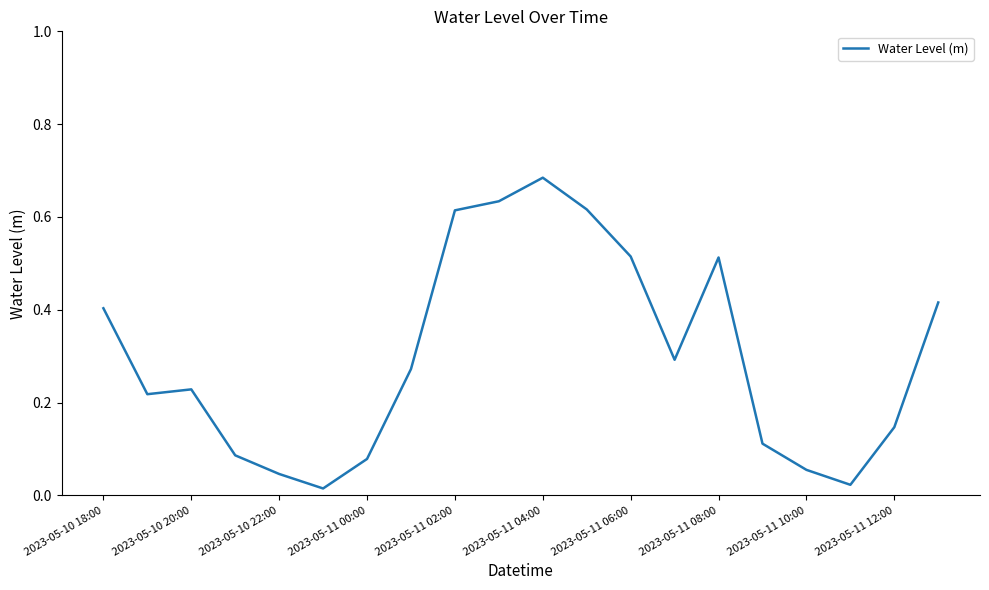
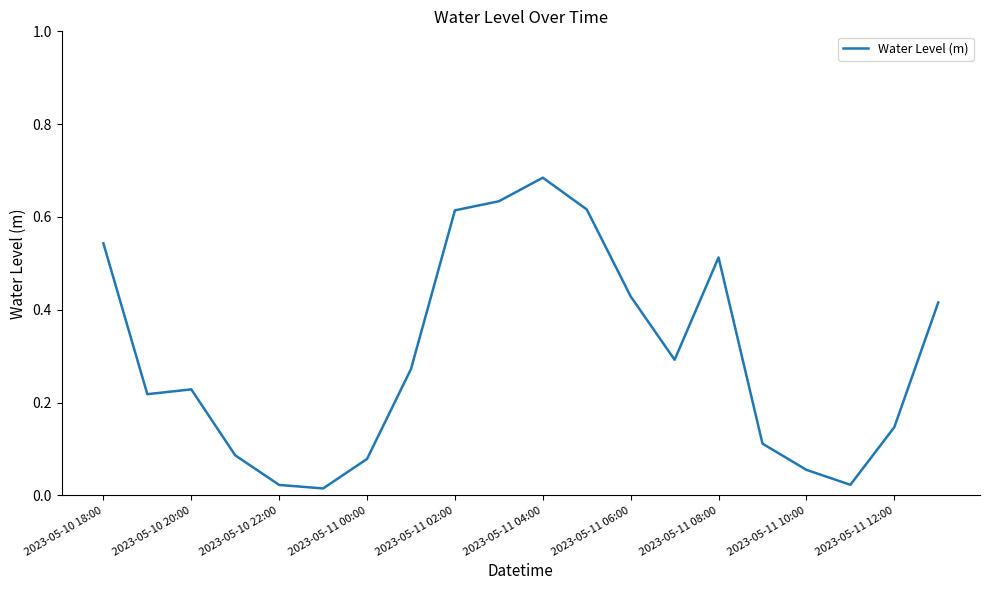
2023-05-10 18:00: 0.40 -> 0.54
2023-05-10 22:00: 0.05 -> 0.02
2023-05-11 06:00: 0.51 -> 0.43
